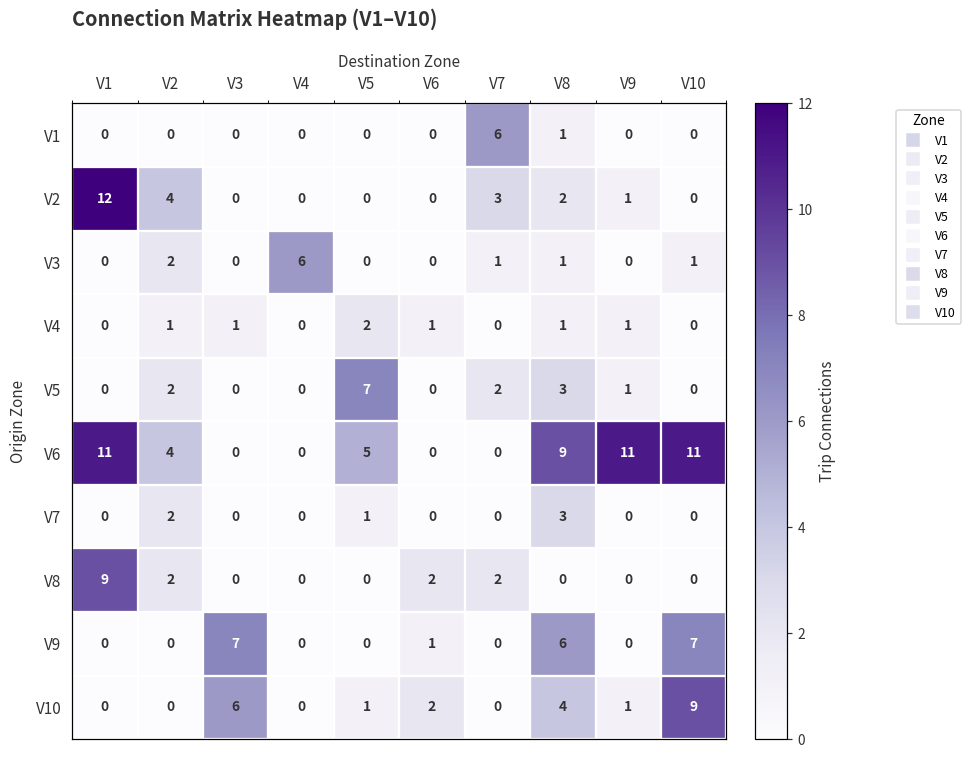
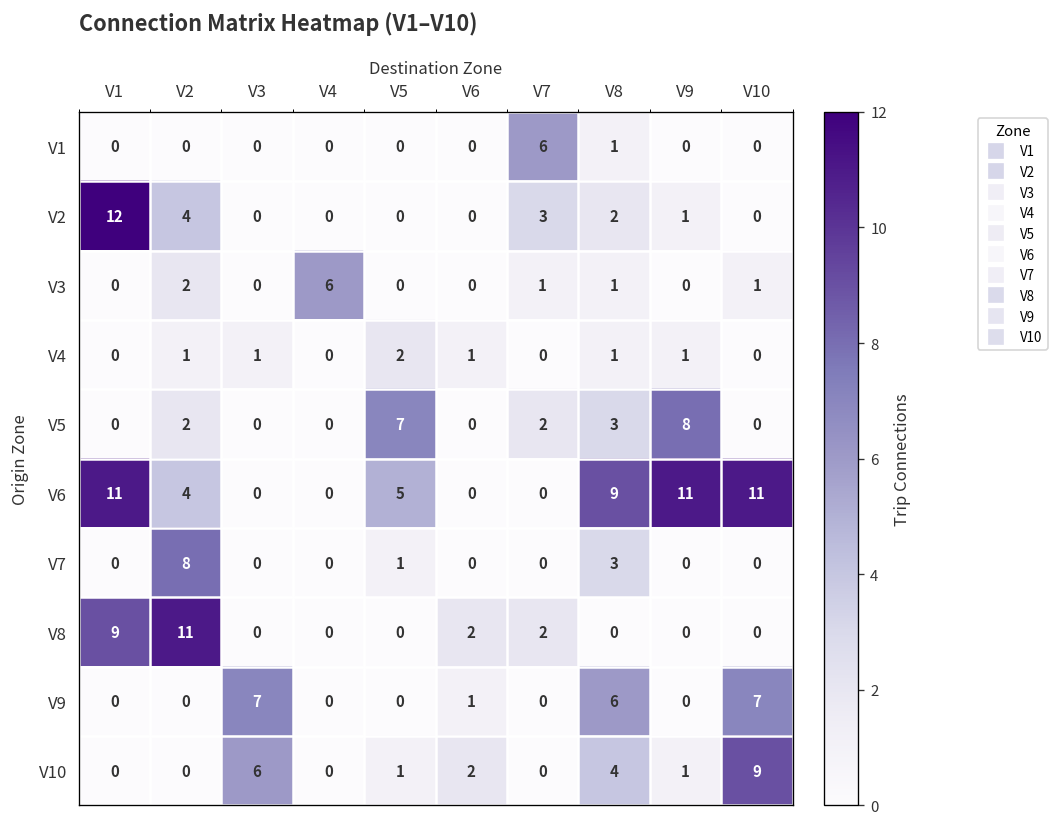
V5, V9: 1 -> 8
V7, V2: 2 -> 8
V8, V2: 2 -> 11
